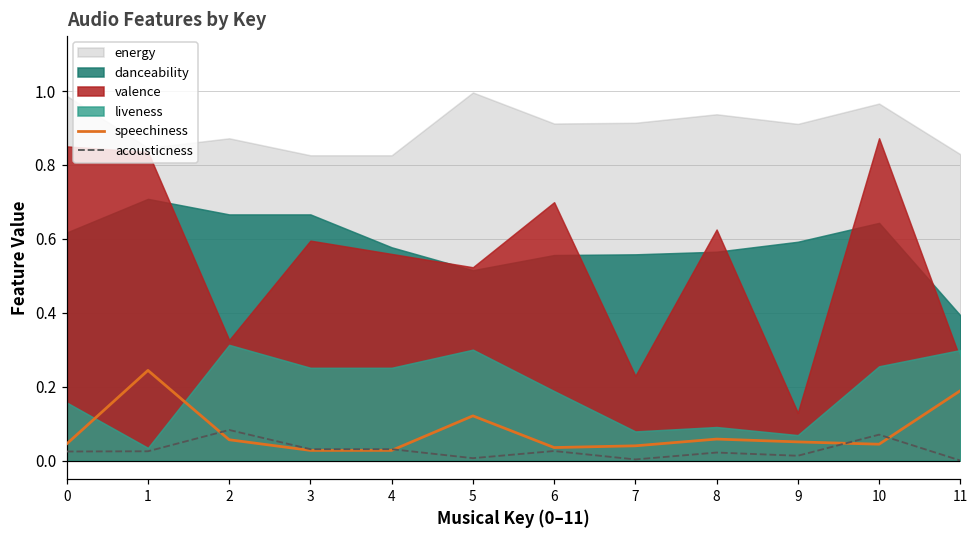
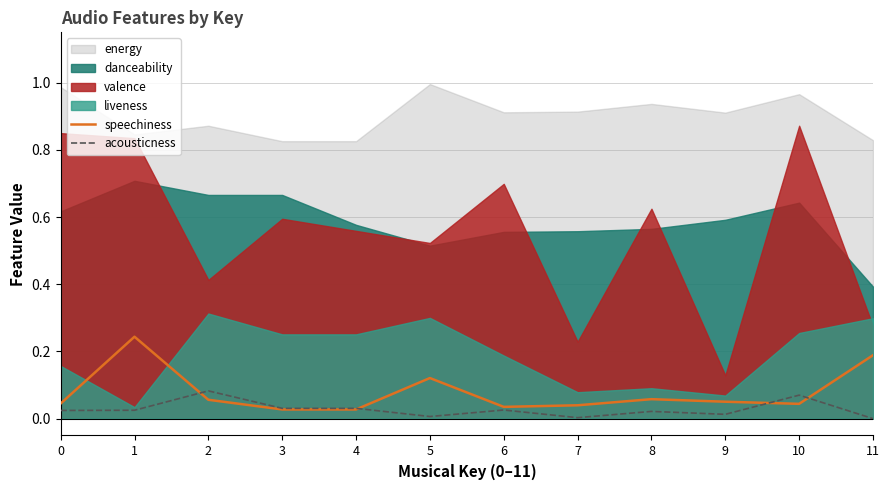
valence, 2: 0.33 -> 0.41
